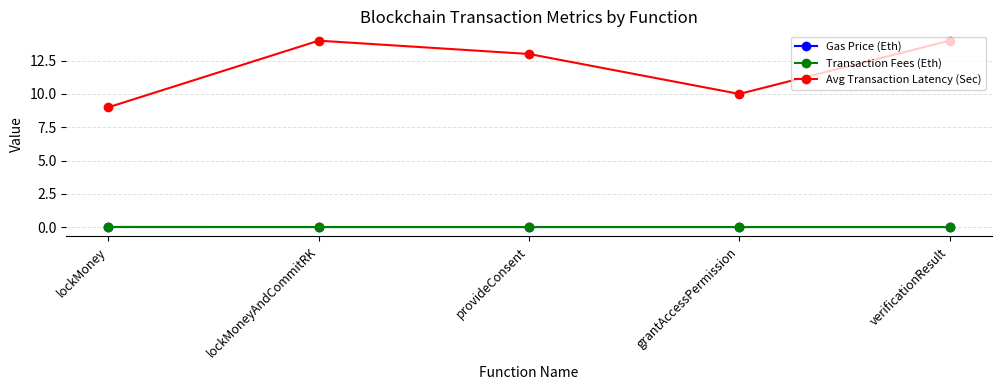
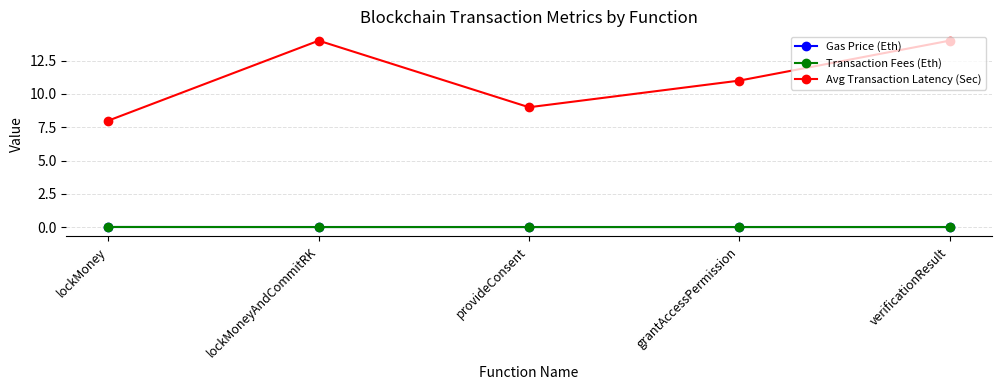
Avg Transaction Latency (Sec), lockMoney: 9 -> 8
Avg Transaction Latency (Sec), provideConsent: 13 -> 9
Avg Transaction Latency (Sec), grantAccessPermission: 10 -> 11
